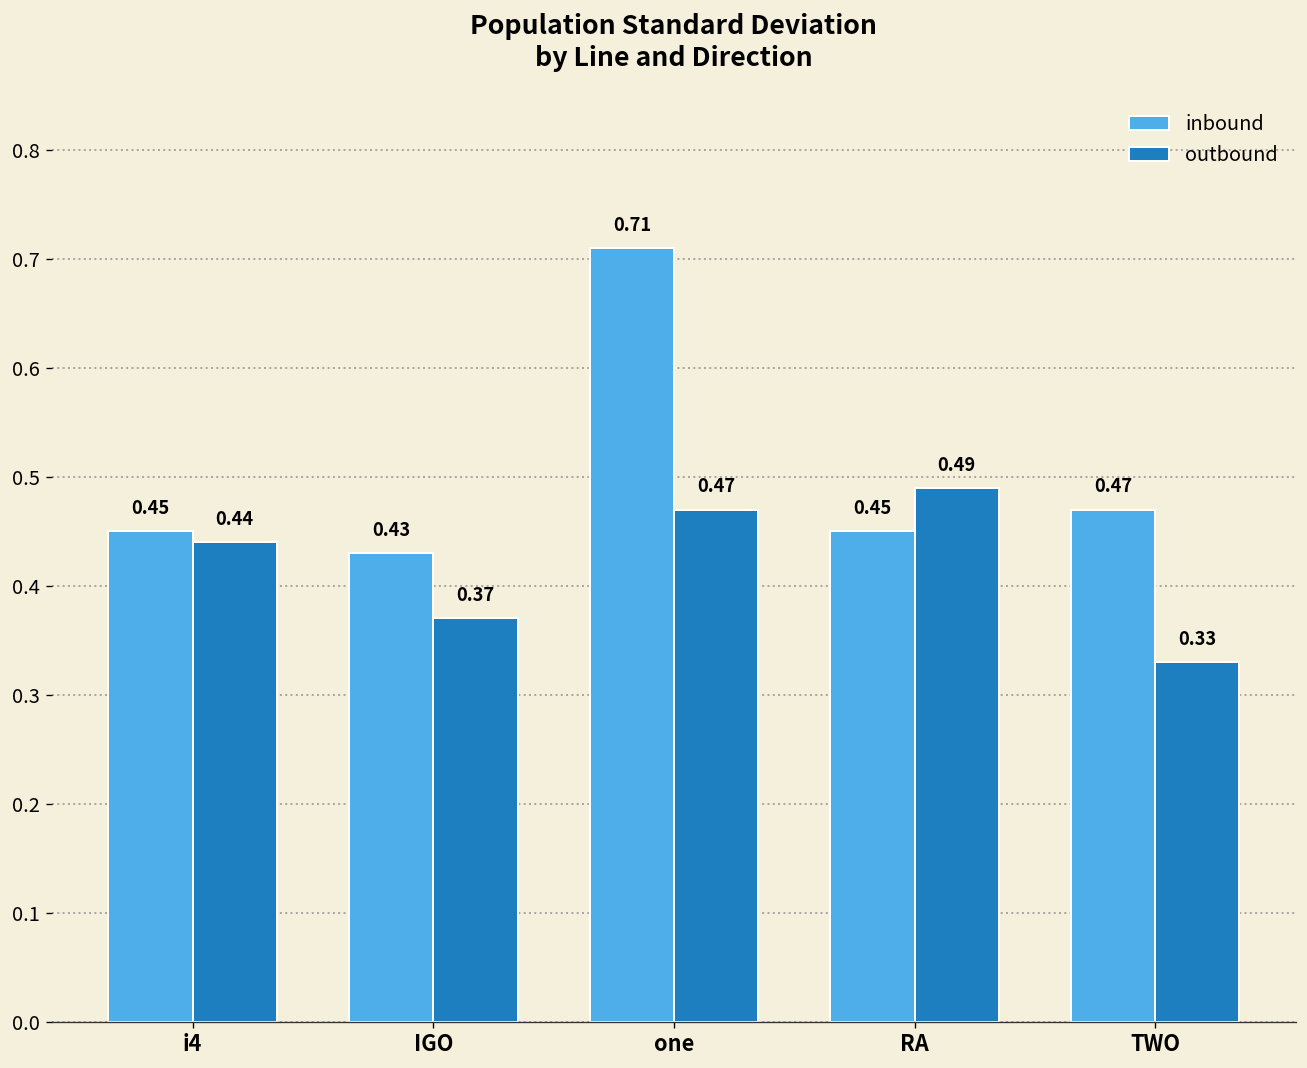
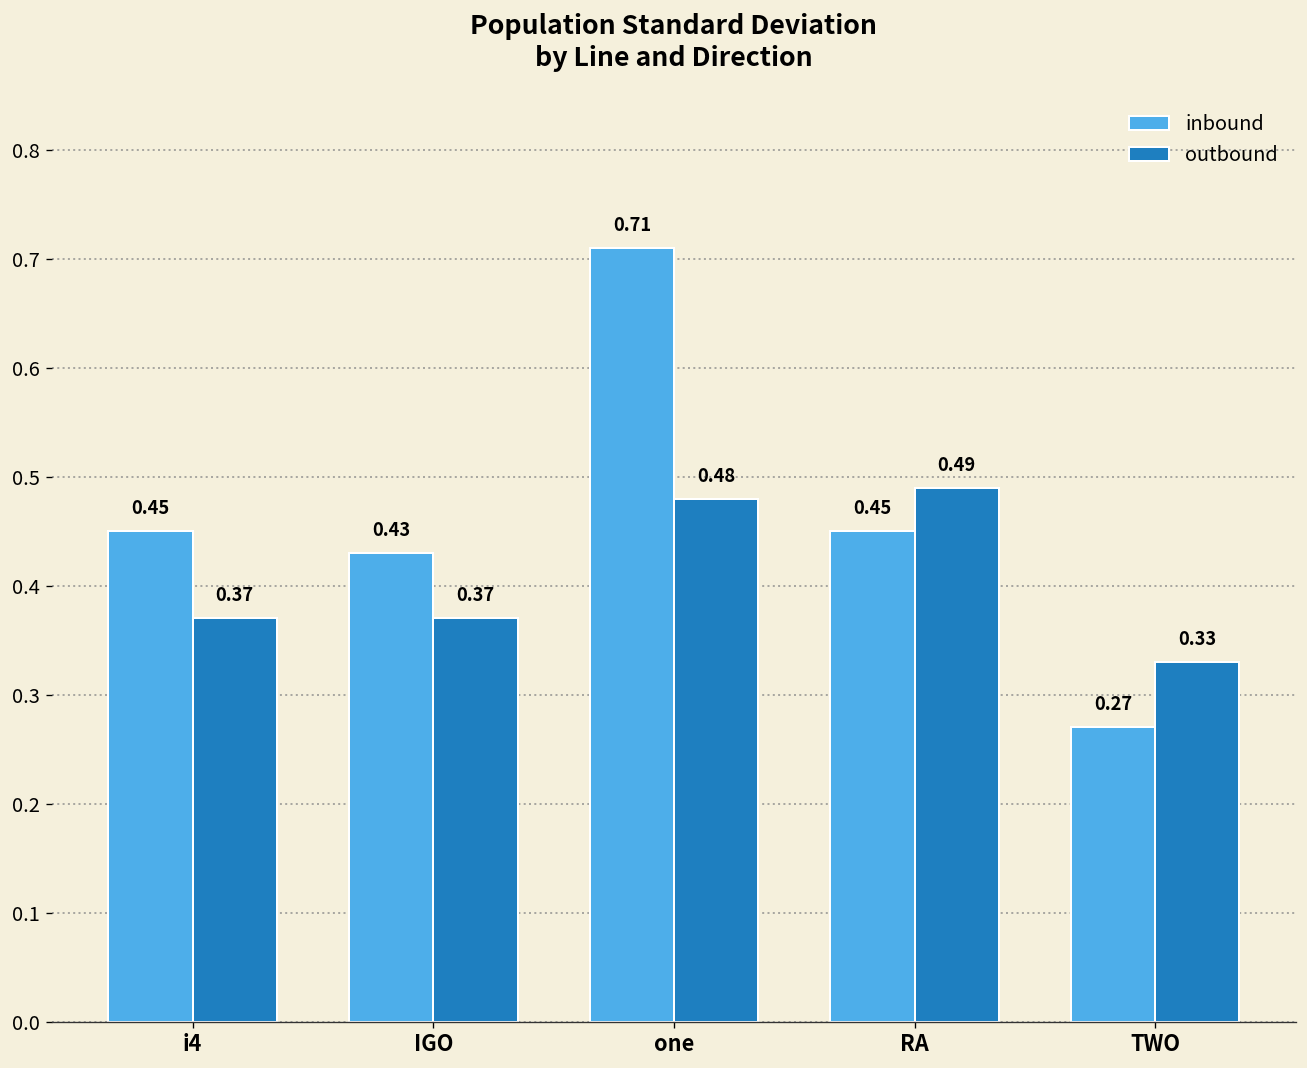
outbound, i4: 0.44 -> 0.37
outbound, one: 0.47 -> 0.48
inbound, TWO: 0.47 -> 0.27
